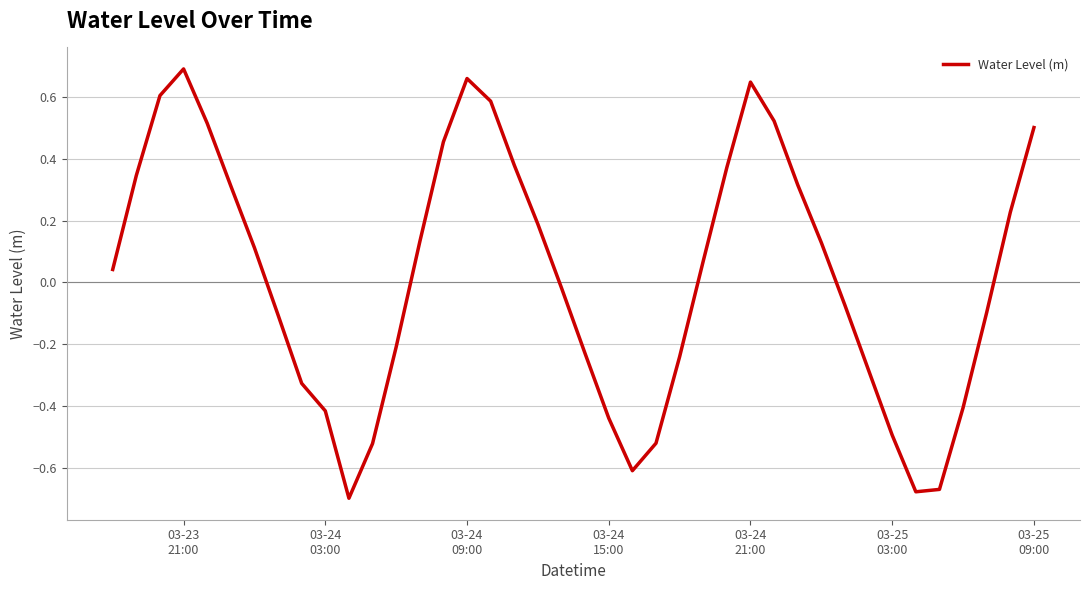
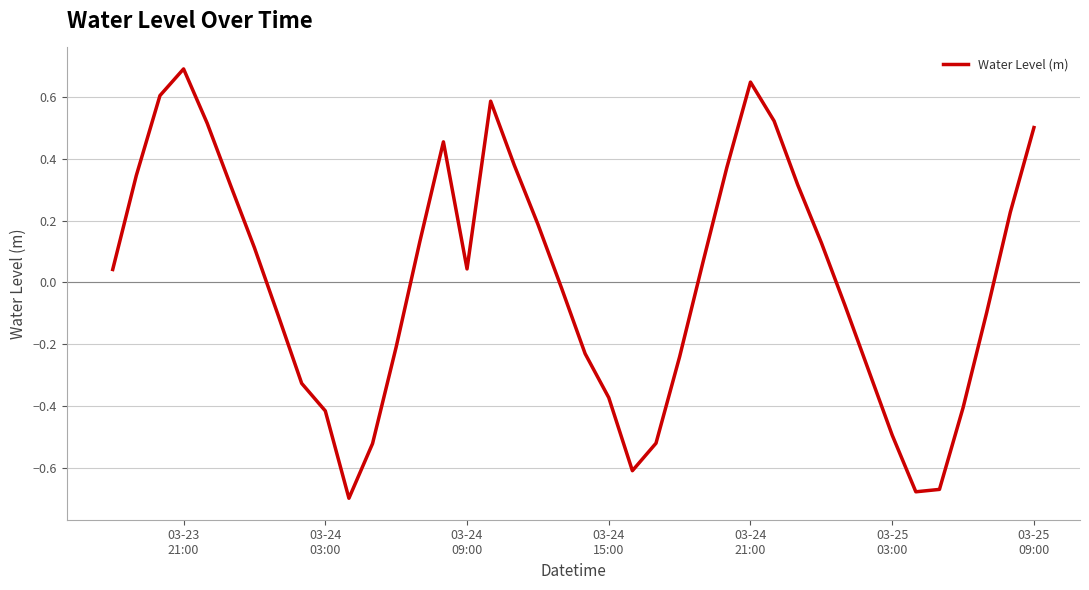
03-24 09:00: 0.66 -> 0.04
03-24 15:00: -0.44 -> -0.37
